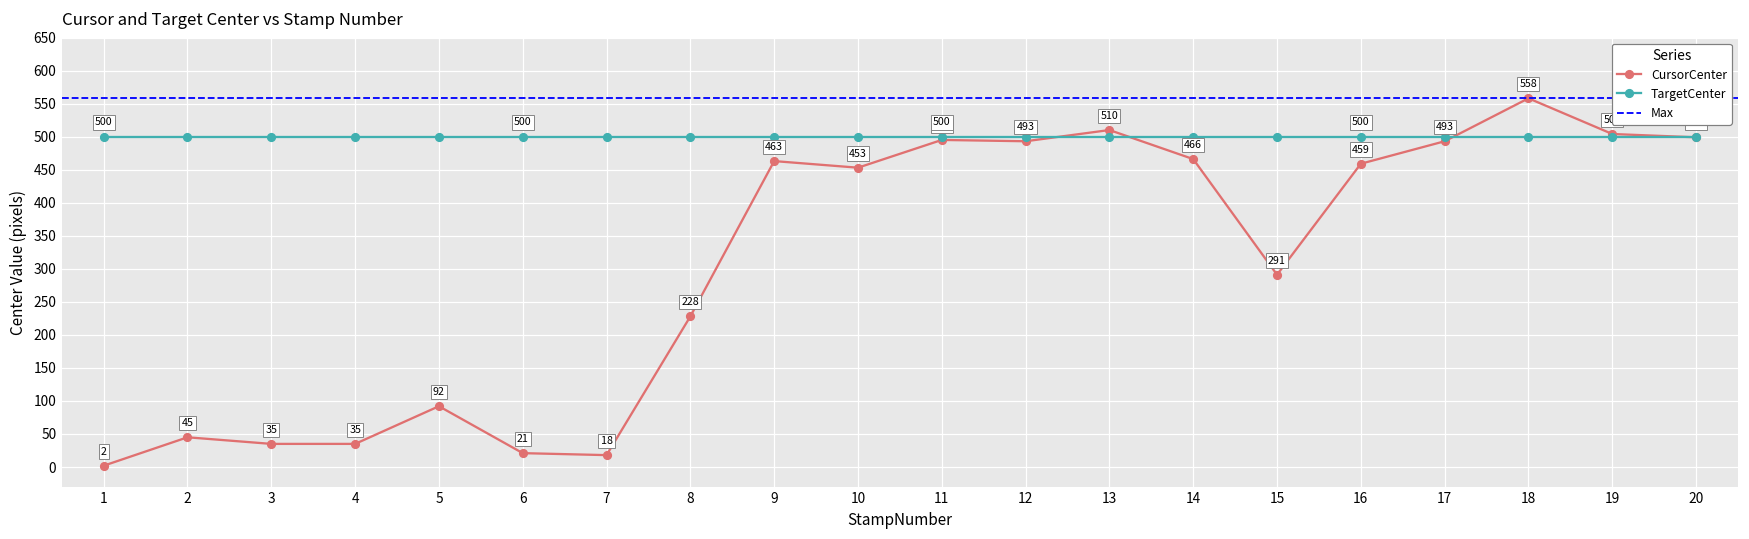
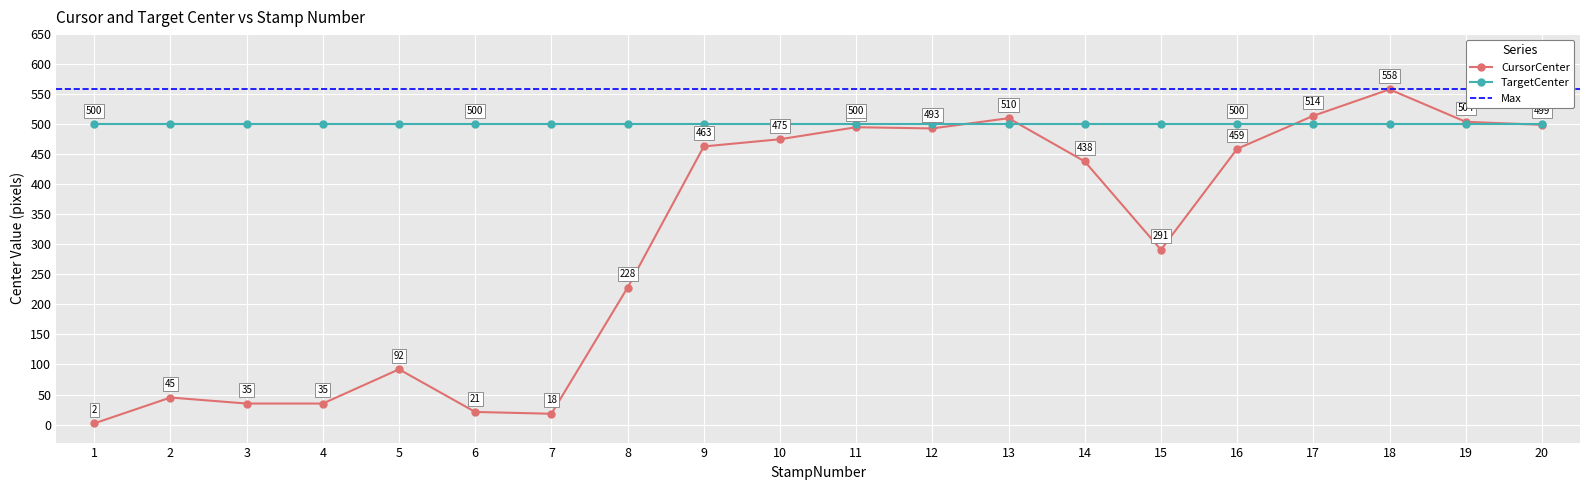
CursorCenter, 10: 453 -> 475
CursorCenter, 14: 466 -> 438
CursorCenter, 17: 493 -> 514
